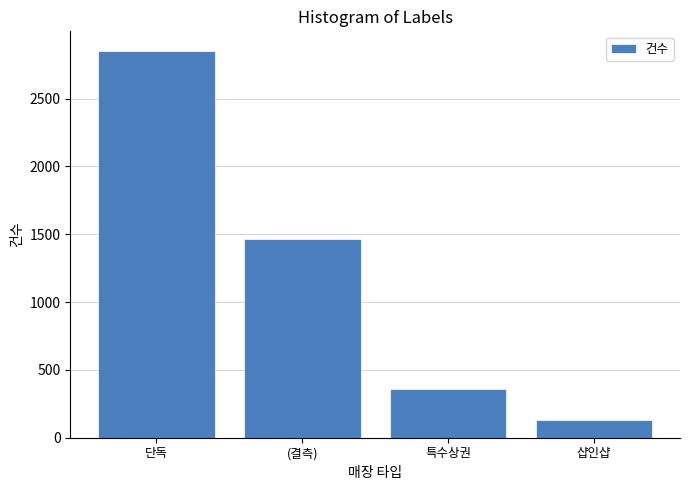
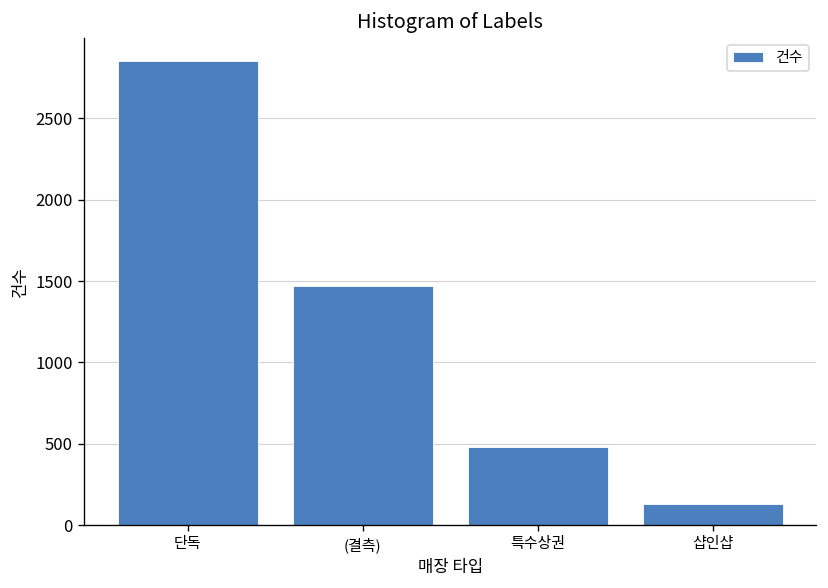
특수상권: 360 -> 480
